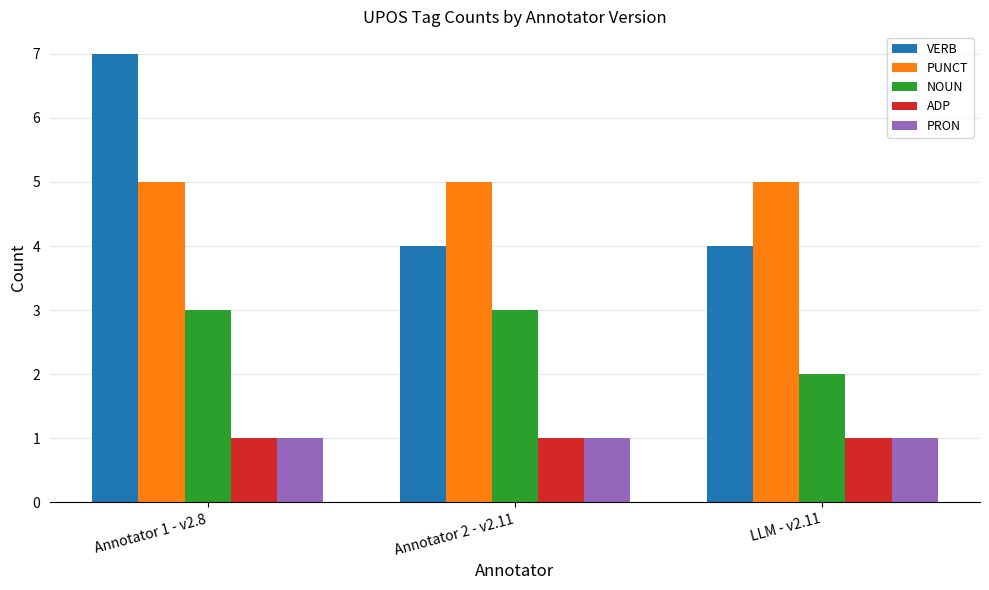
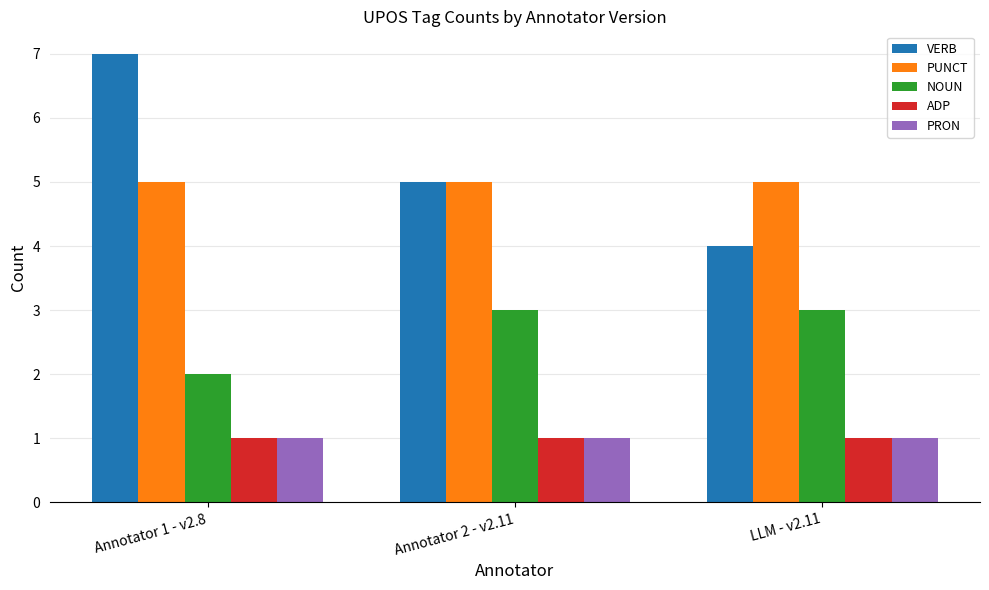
NOUN, Annotator 1 - v2.8: 3 -> 2
VERB, Annotator 2 - v2.11: 4 -> 5
NOUN, LLM - v2.11: 2 -> 3
